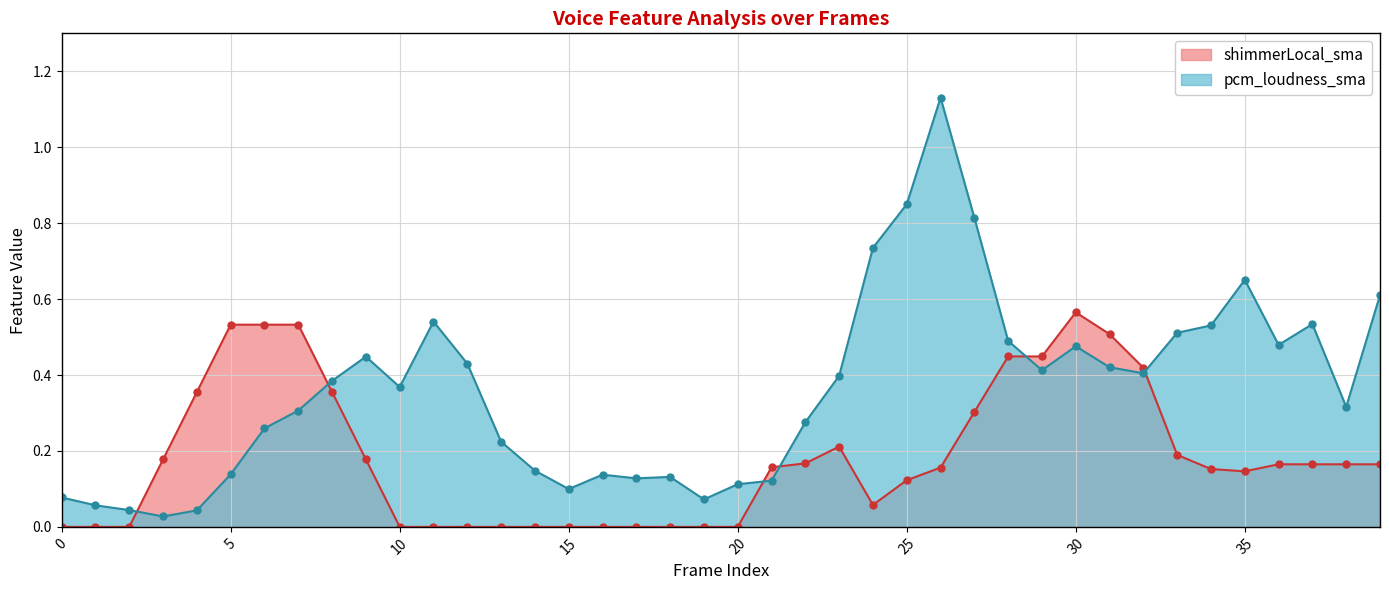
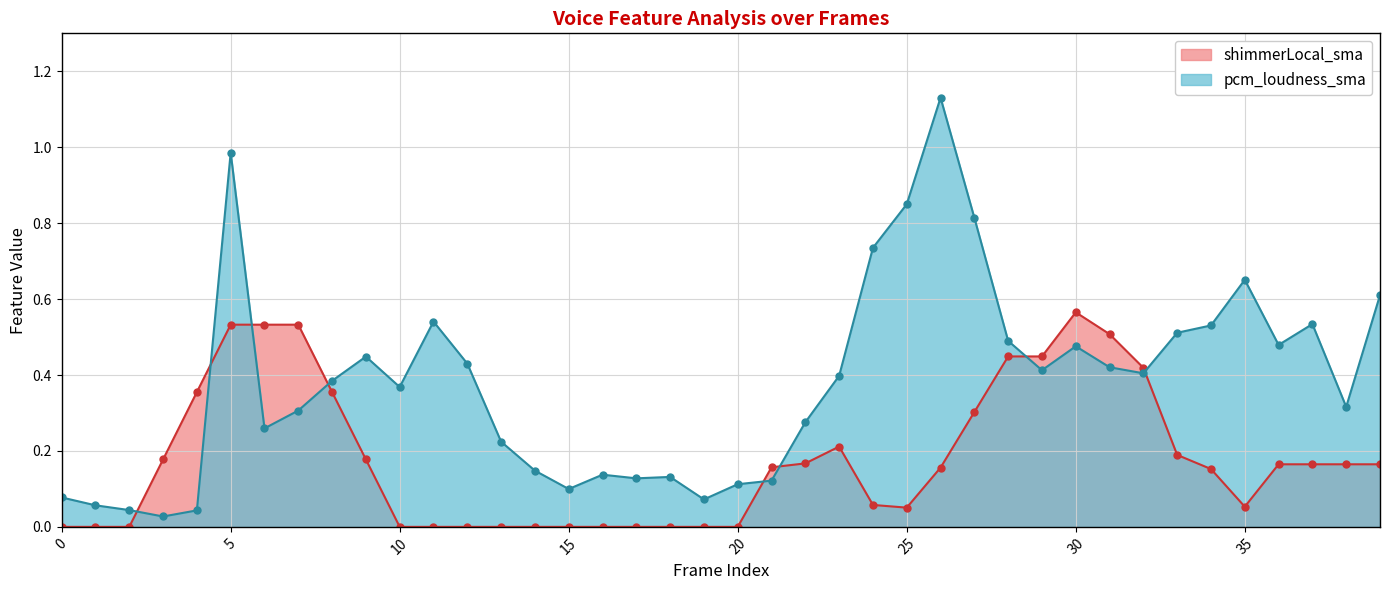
pcm_loudness_sma, 5: 0.14 -> 0.99
shimmerLocal_sma, 25: 0.12 -> 0.05
shimmerLocal_sma, 35: 0.15 -> 0.05
